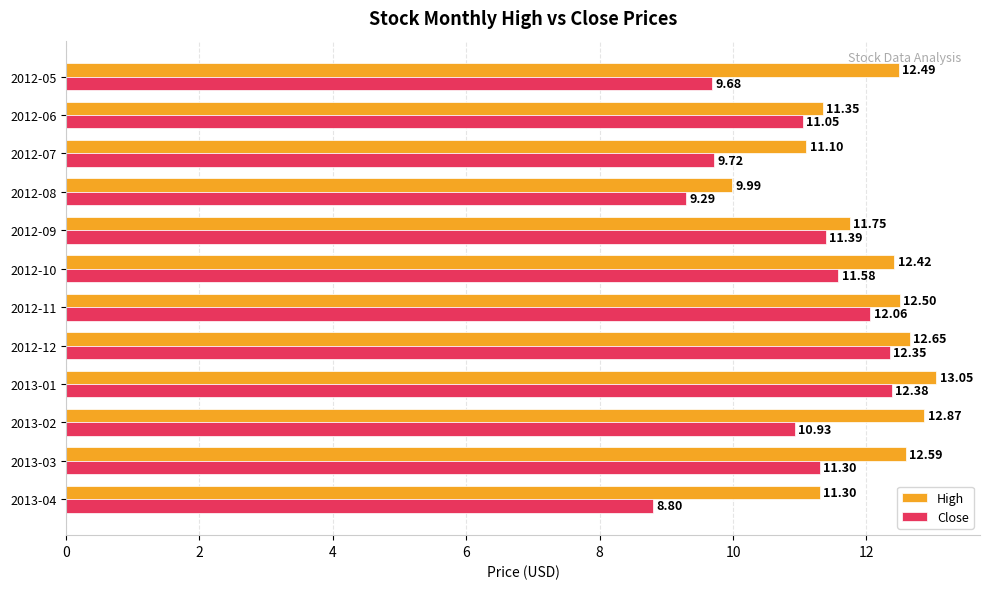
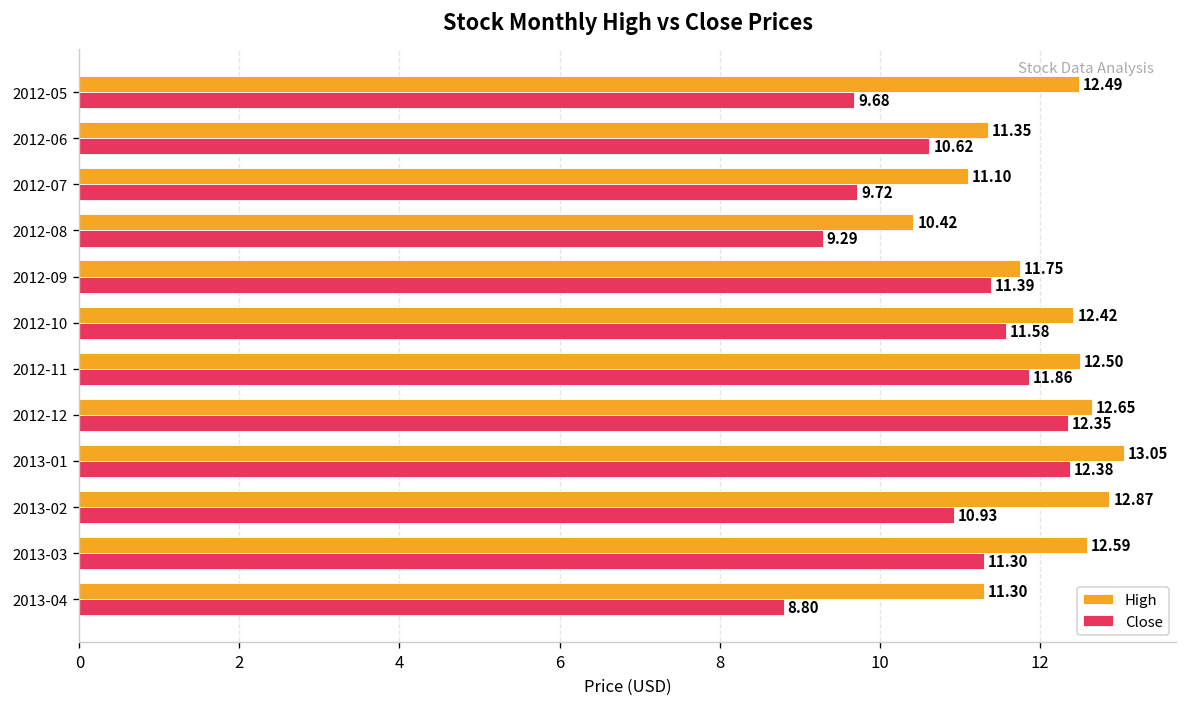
Close, 2012-06: 11.05 -> 10.62
High, 2012-08: 9.99 -> 10.42
Close, 2012-11: 12.06 -> 11.86
